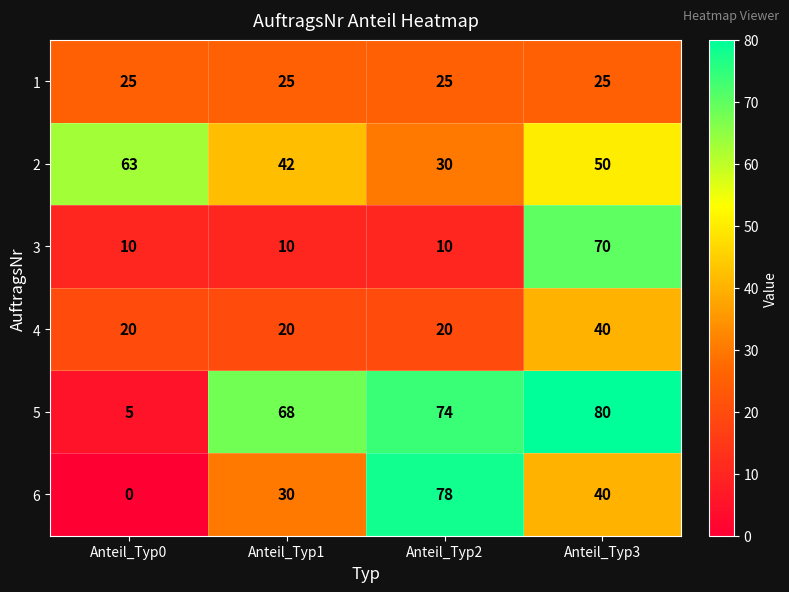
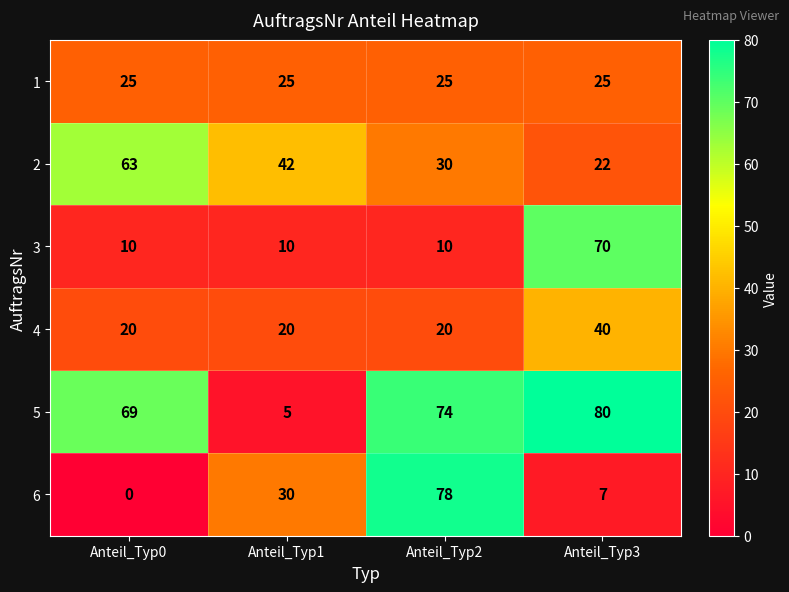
2, Anteil_Typ3: 50 -> 22
5, Anteil_Typ0: 5 -> 69
5, Anteil_Typ1: 68 -> 5
6, Anteil_Typ3: 40 -> 7
